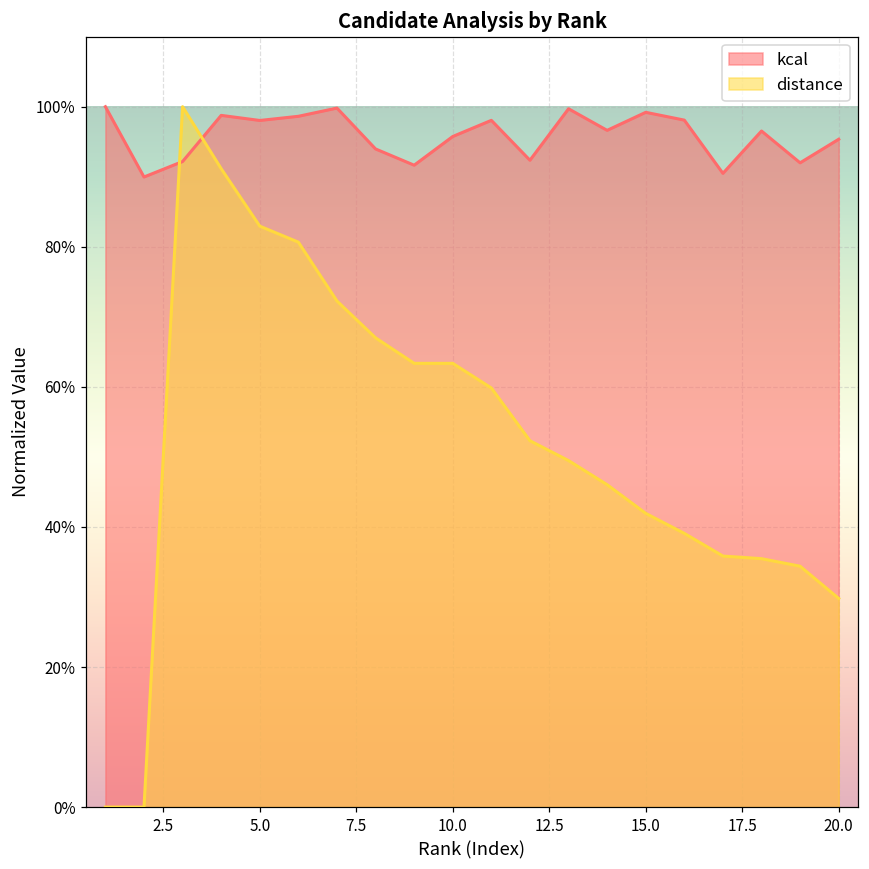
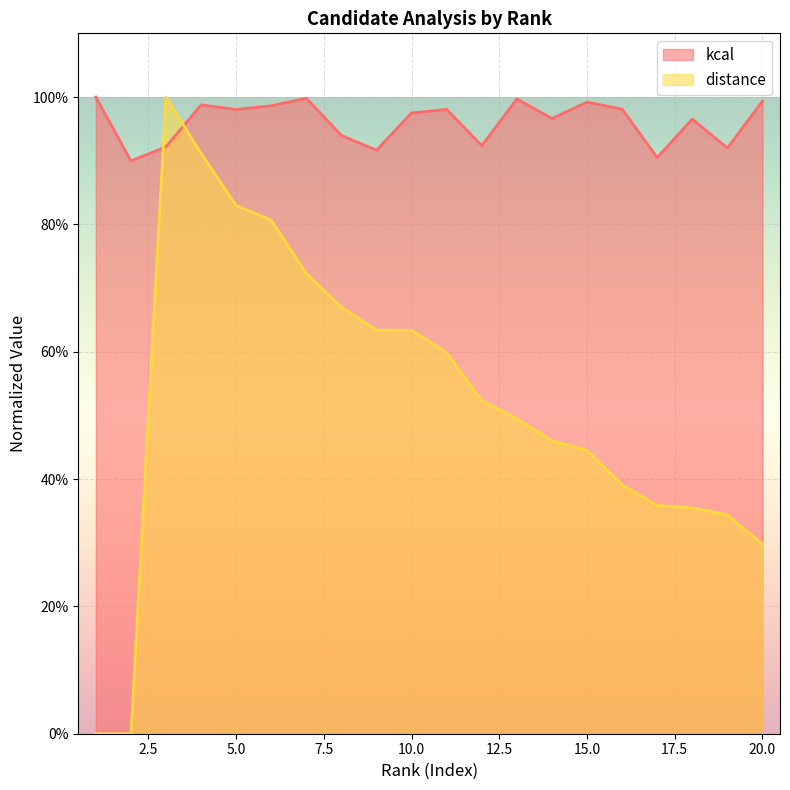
kcal, 10.0: 96% -> 97%
distance, 15.0: 42% -> 44%
kcal, 20.0: 95% -> 99%
